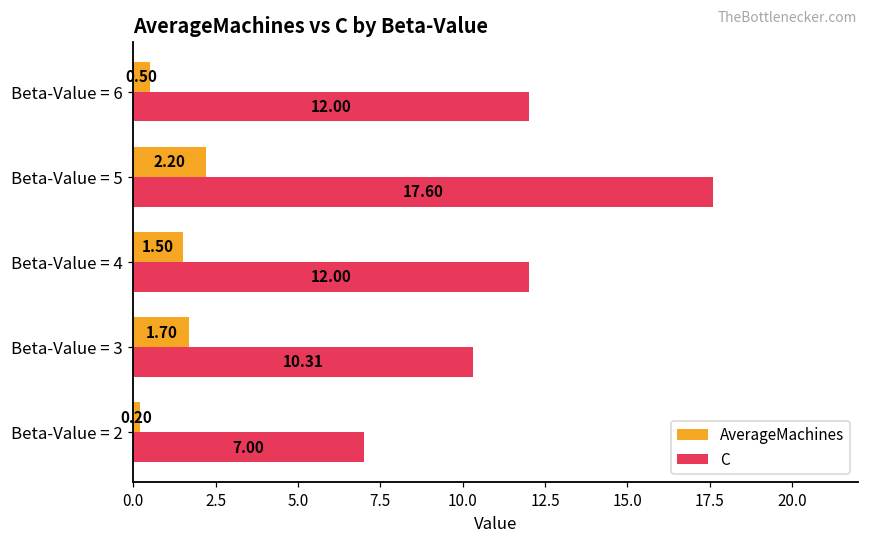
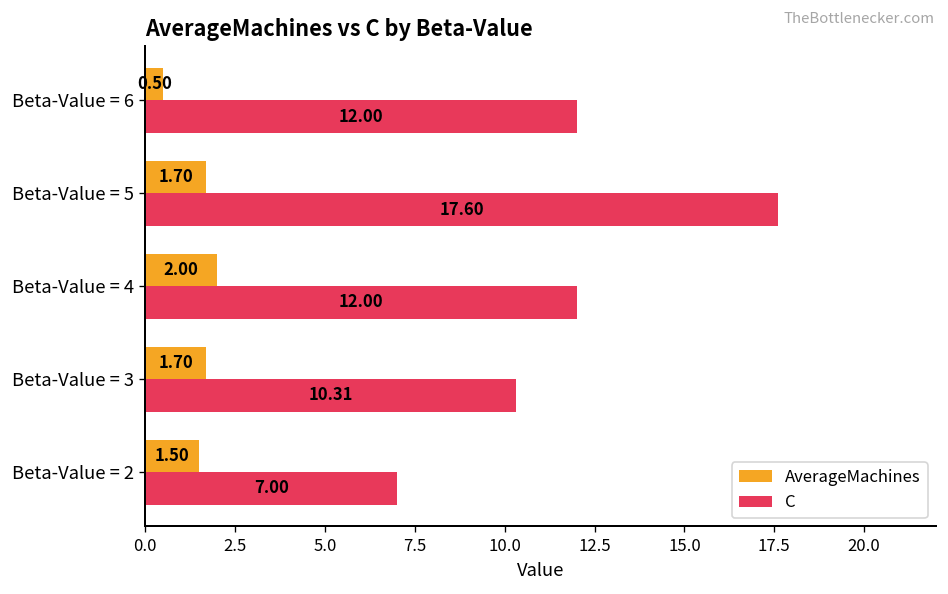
AverageMachines, Beta-Value = 5: 2.20 -> 1.70
AverageMachines, Beta-Value = 4: 1.50 -> 2.00
AverageMachines, Beta-Value = 2: 0.20 -> 1.50
